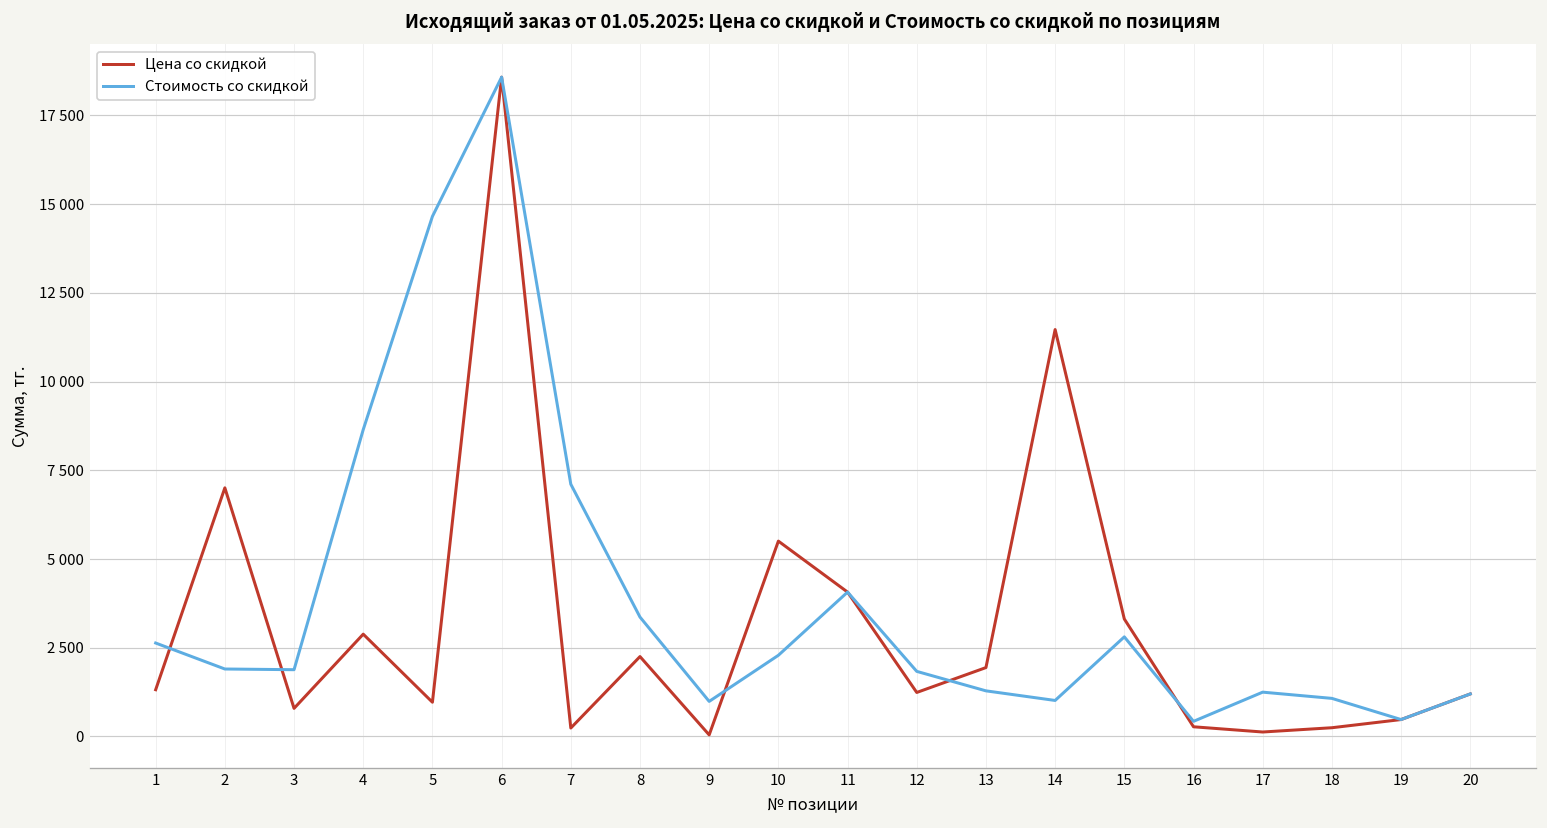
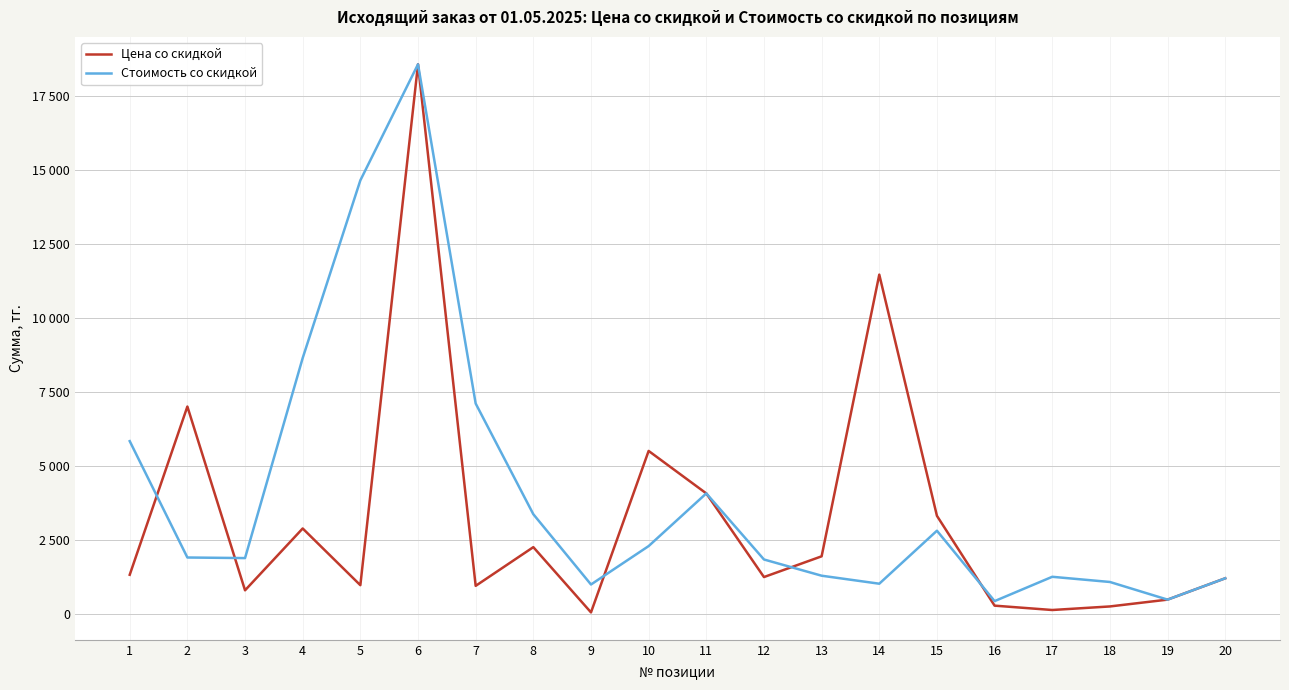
Стоимость со скидкой, 1: 2600 -> 5800
Цена со скидкой, 7: 200 -> 900
